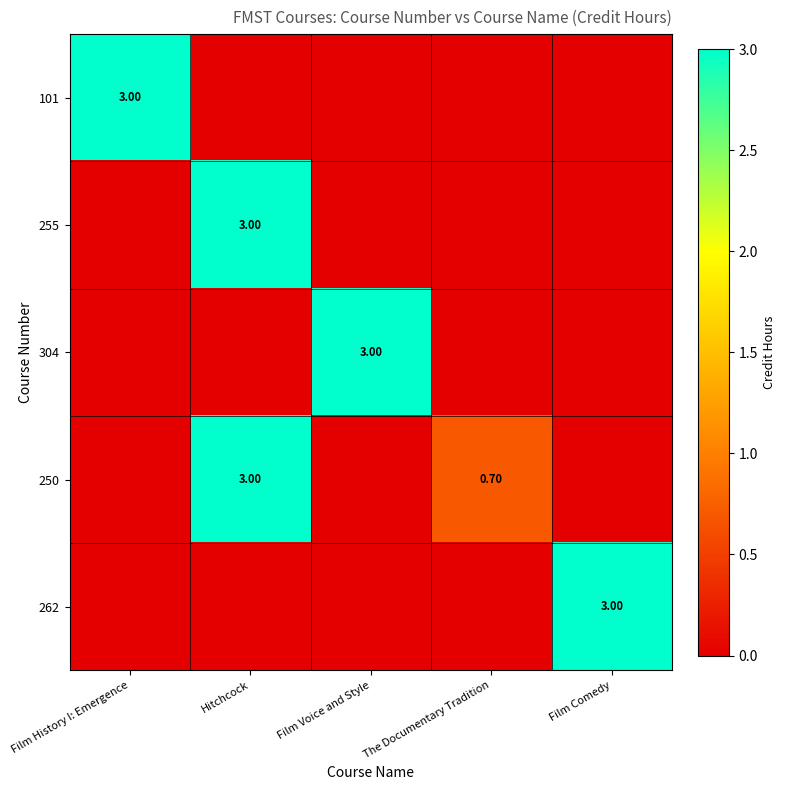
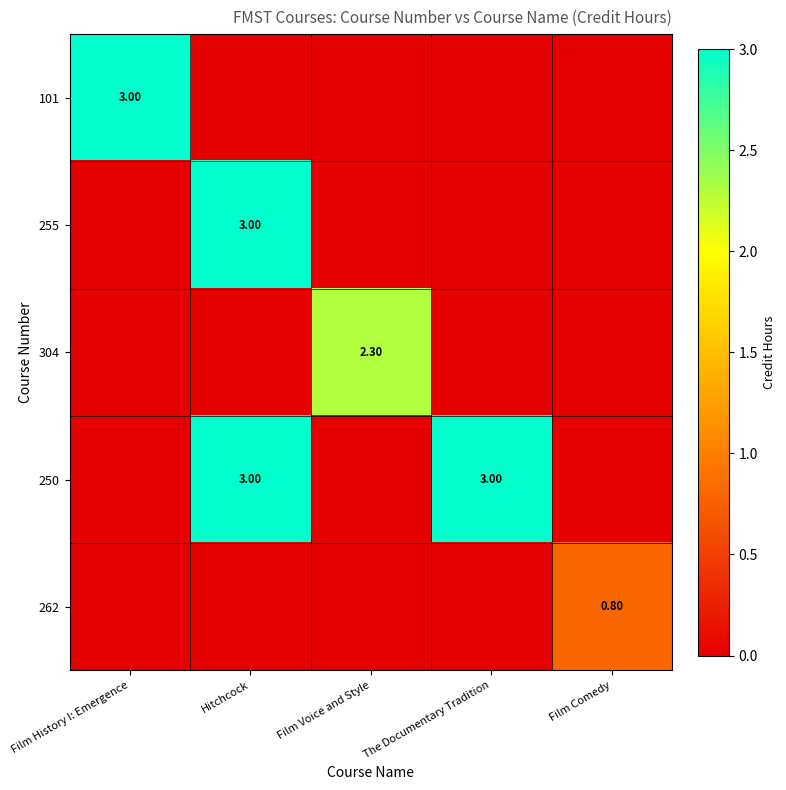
304, Film Voice and Style: 3.00 -> 2.30
250, The Documentary Tradition: 0.70 -> 3.00
262, Film Comedy: 3.00 -> 0.80
